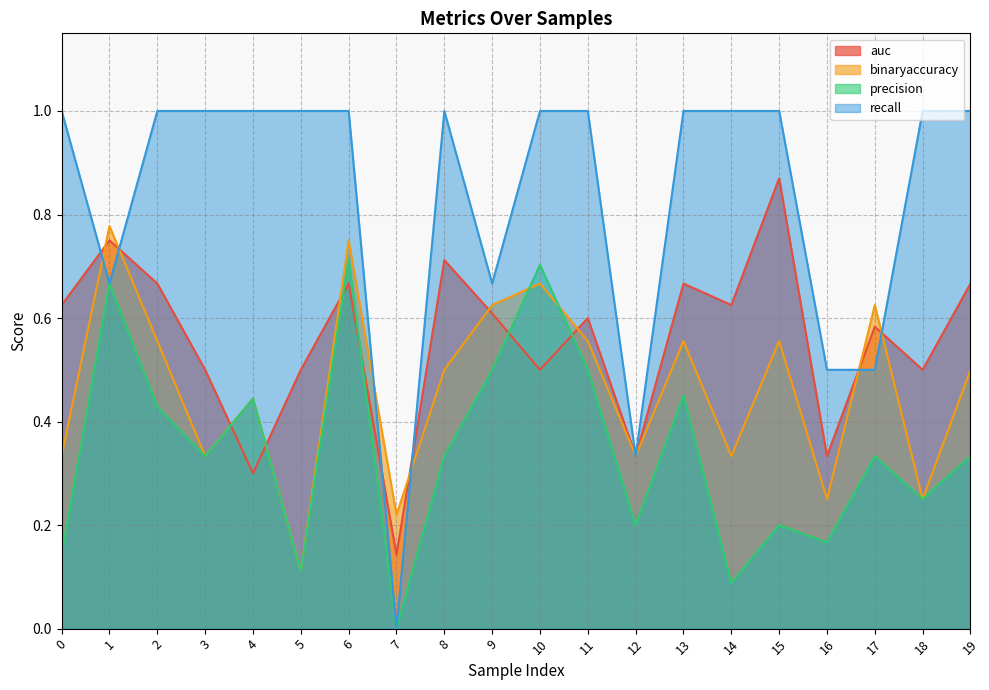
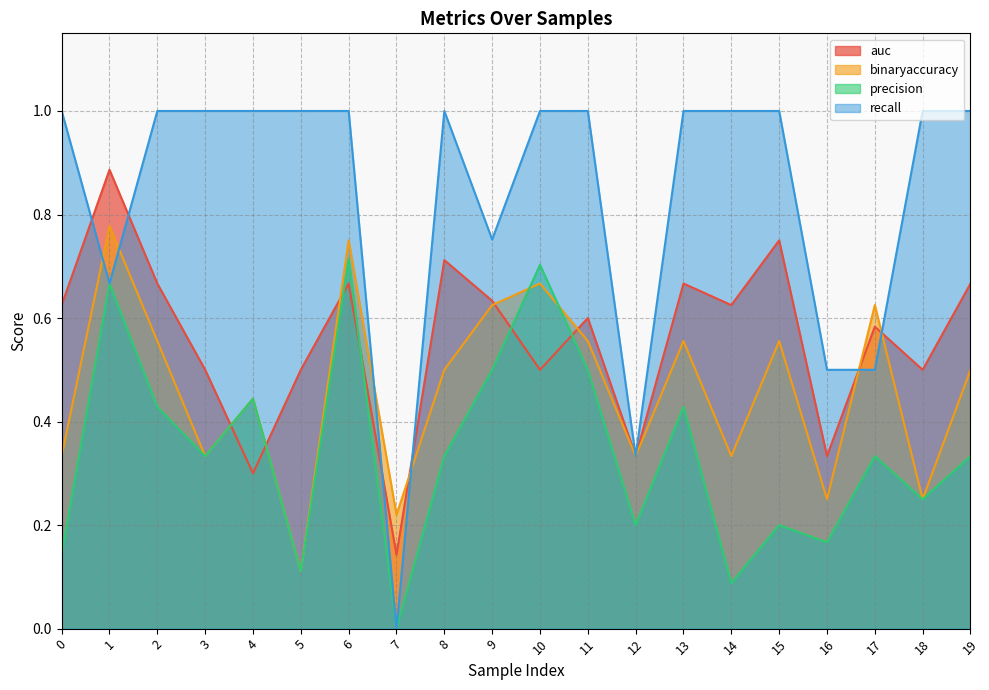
auc, 1: 0.75 -> 0.89
auc, 9: 0.61 -> 0.63
recall, 9: 0.67 -> 0.75
precision, 13: 0.45 -> 0.43
auc, 15: 0.87 -> 0.75
